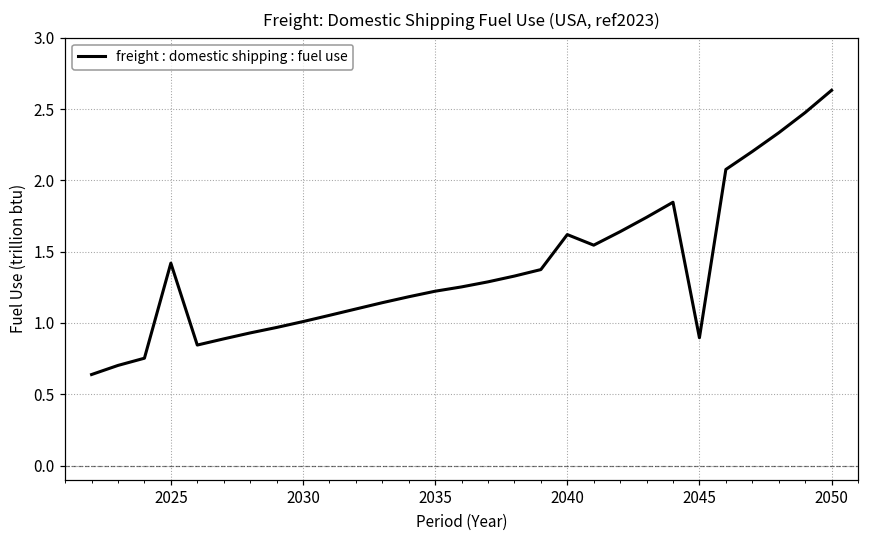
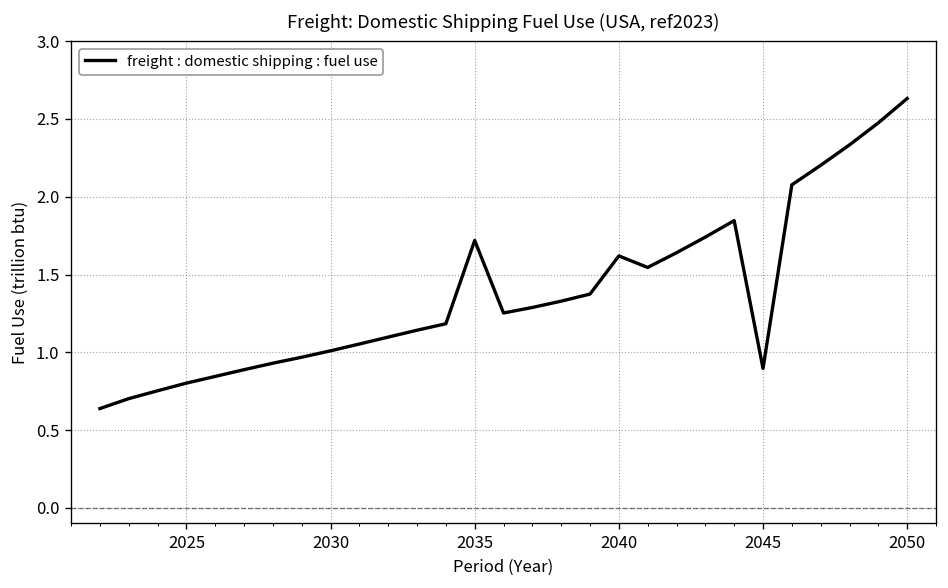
2025: 1.42 -> 0.80
2035: 1.22 -> 1.72
